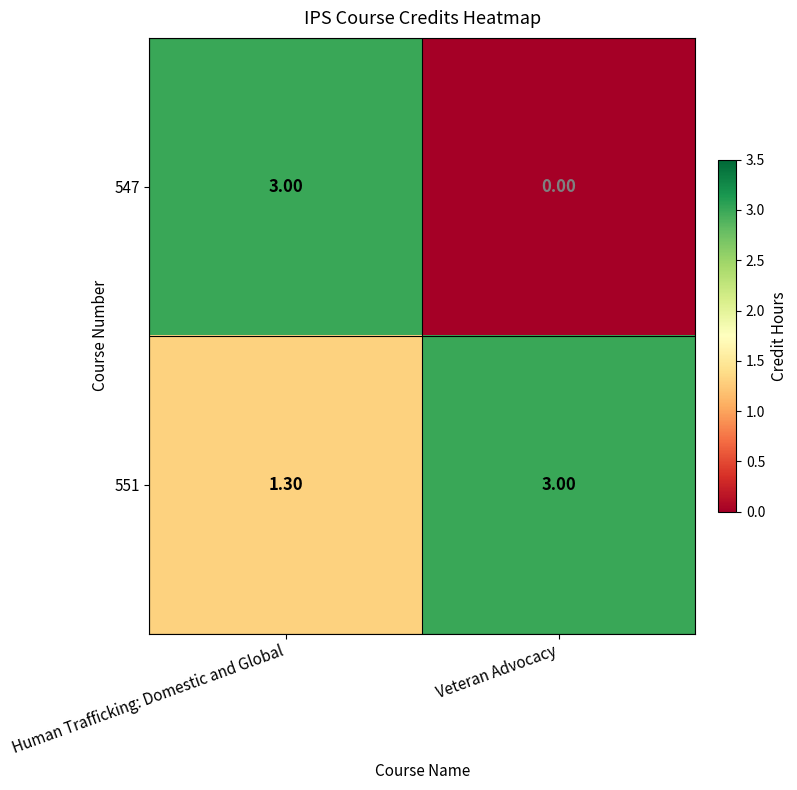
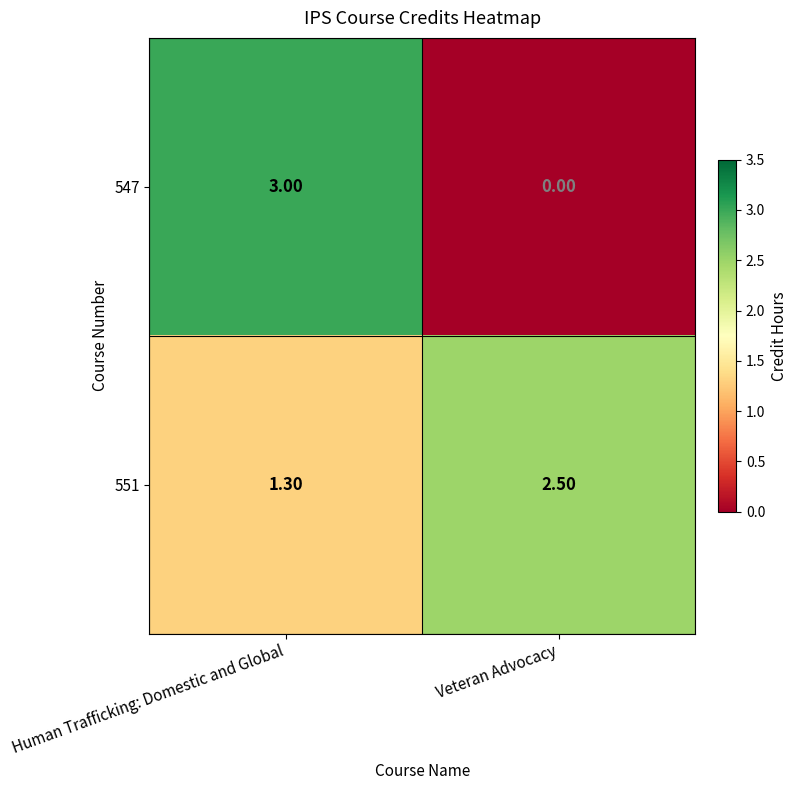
551, Veteran Advocacy: 3.00 -> 2.50
